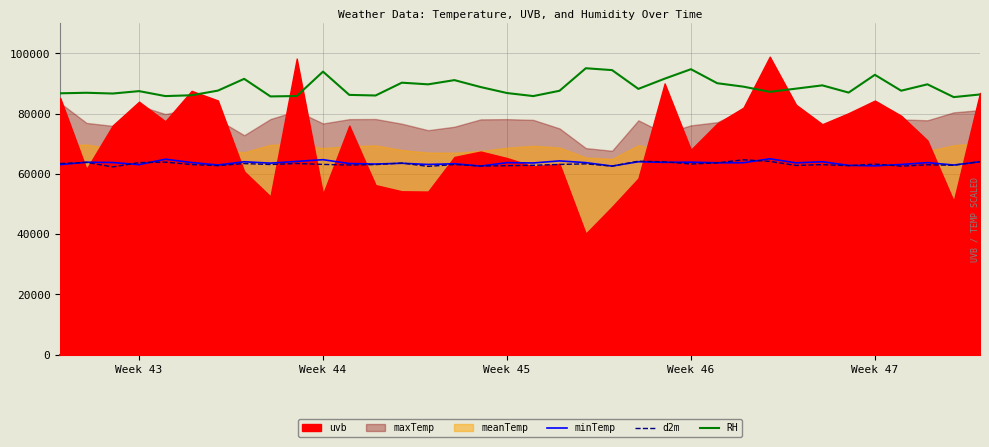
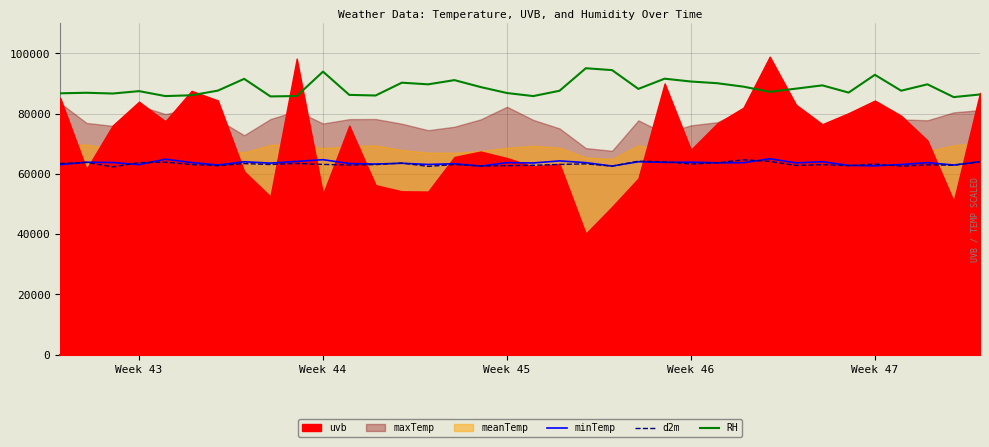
maxTemp, Week 45: 78000 -> 82000
RH, Week 46: 95000 -> 91000
